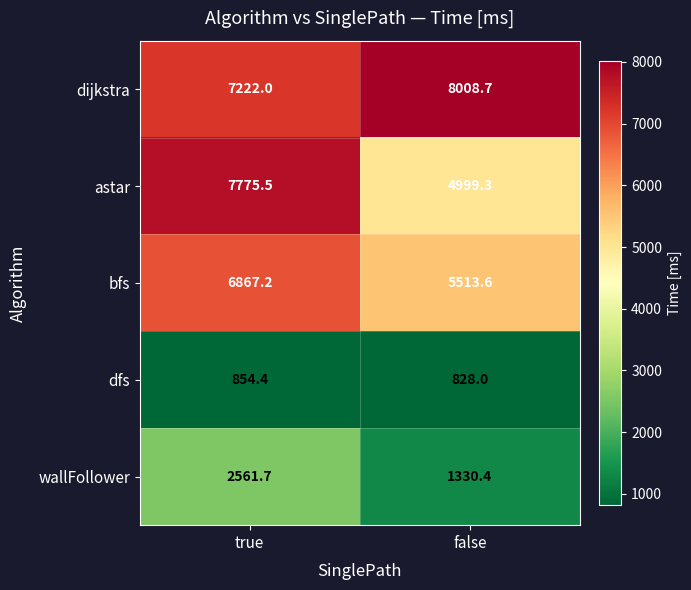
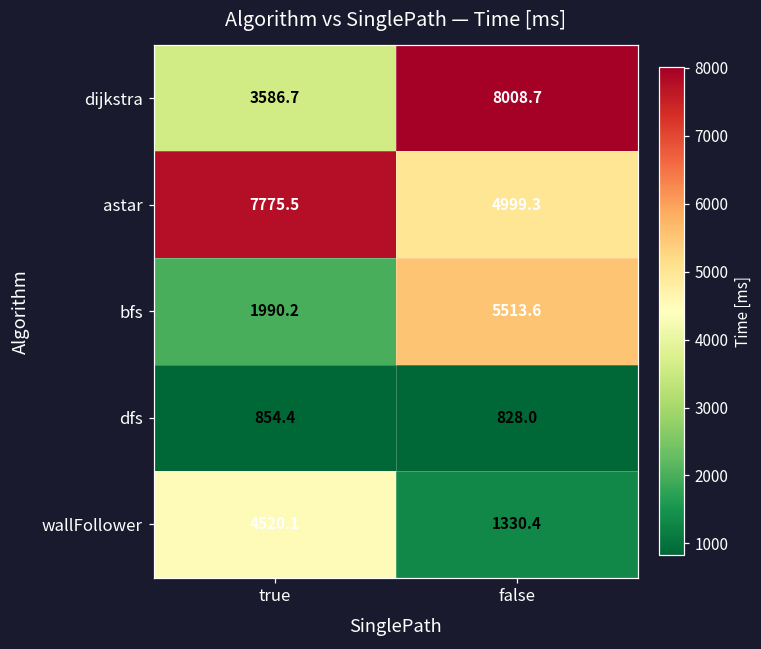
dijkstra, true: 7222.0 -> 3586.7
bfs, true: 6867.2 -> 1990.2
wallFollower, true: 2561.7 -> 4520.1
